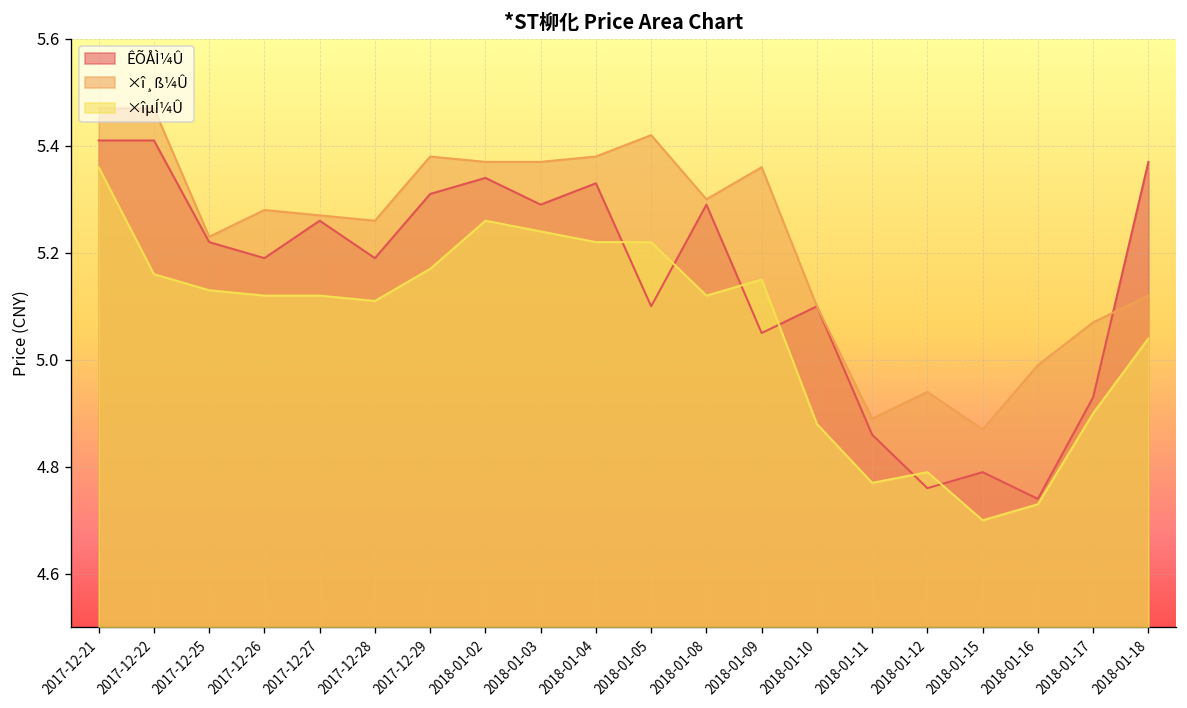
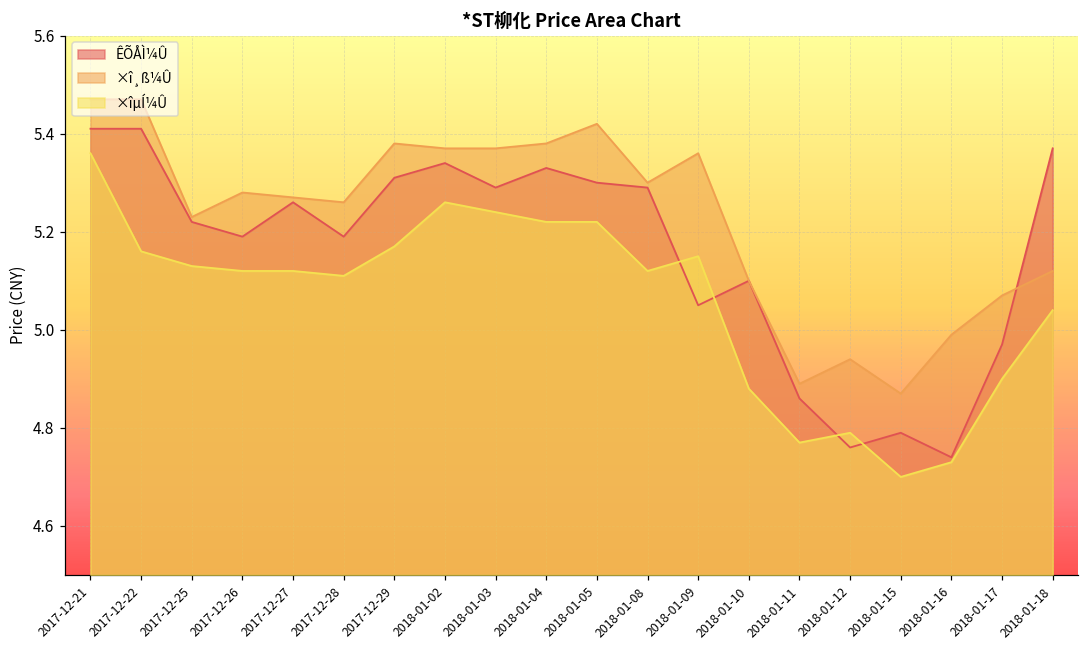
ÊÕÅÌ¼Û, 2018-01-05: 5.1 -> 5.3
ÊÕÅÌ¼Û, 2018-01-17: 4.93 -> 4.97
